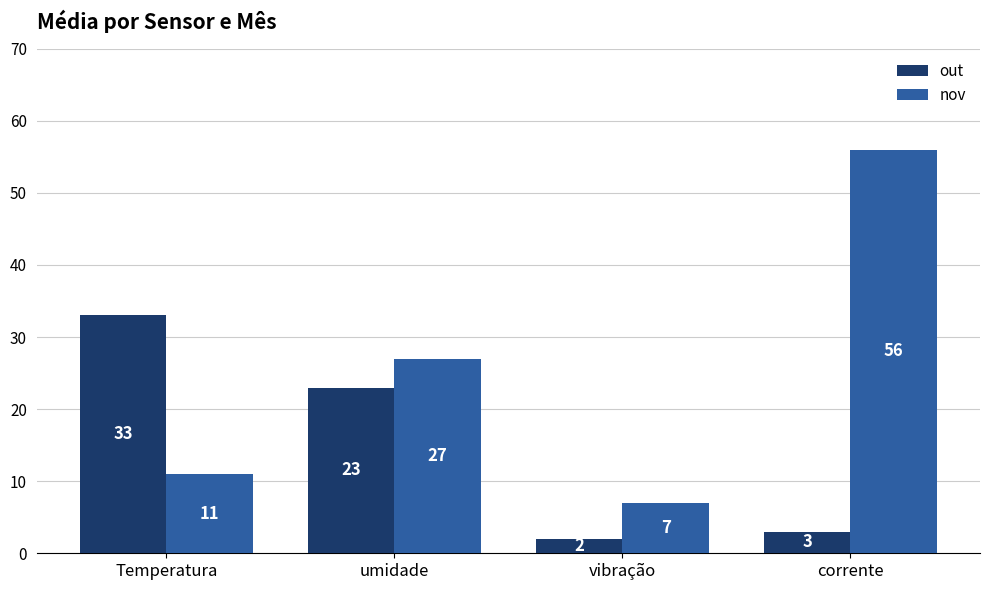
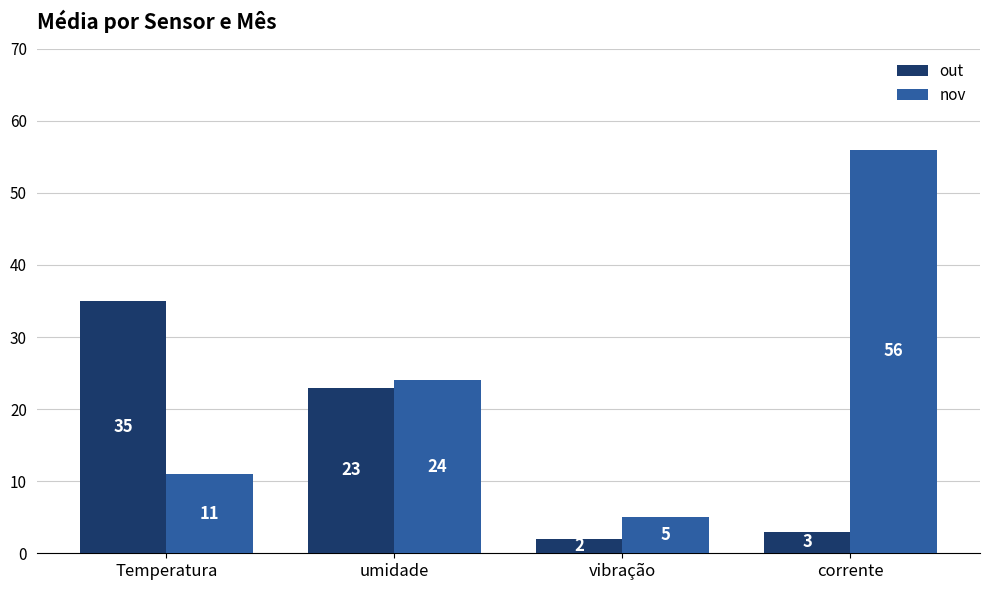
out, Temperatura: 33 -> 35
nov, umidade: 27 -> 24
nov, vibração: 7 -> 5
